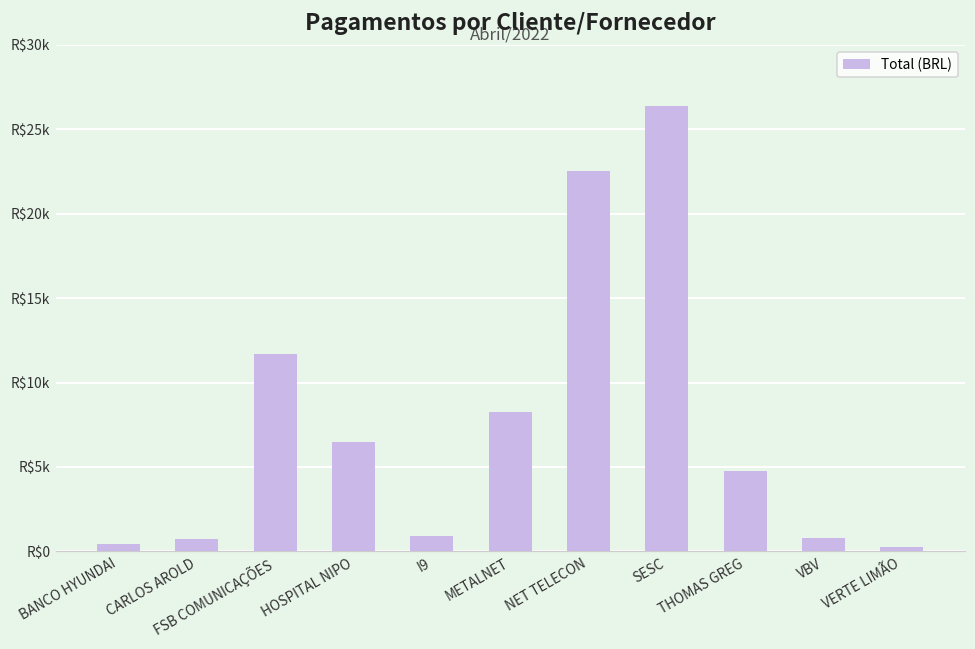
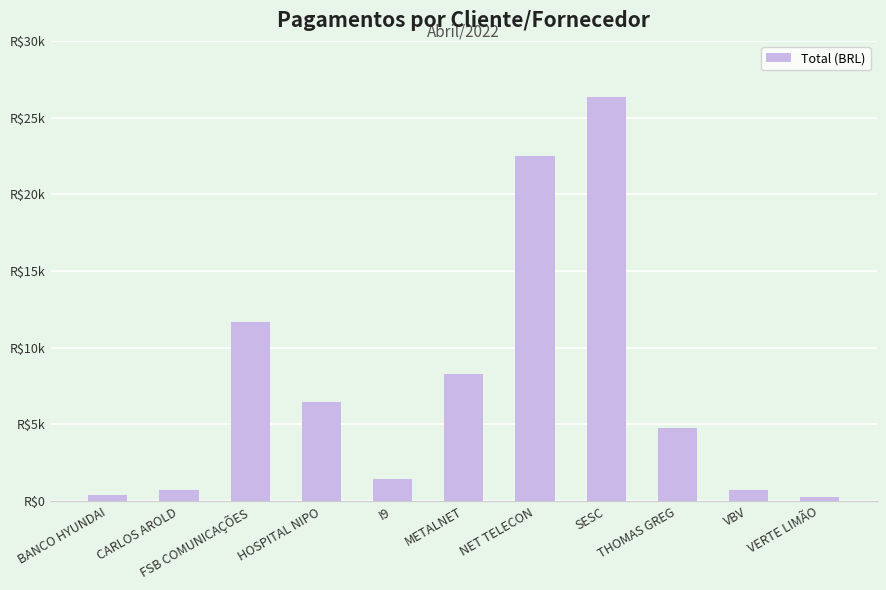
I9: R$900 -> R$1400
